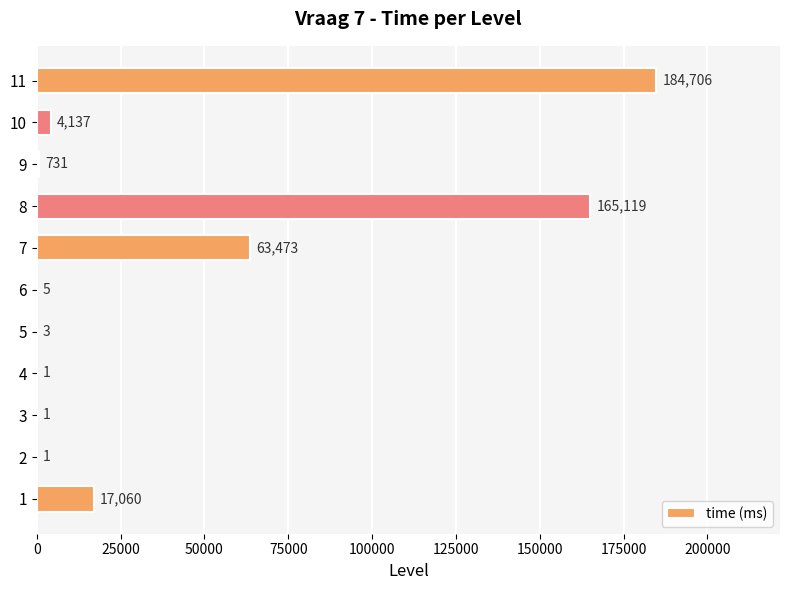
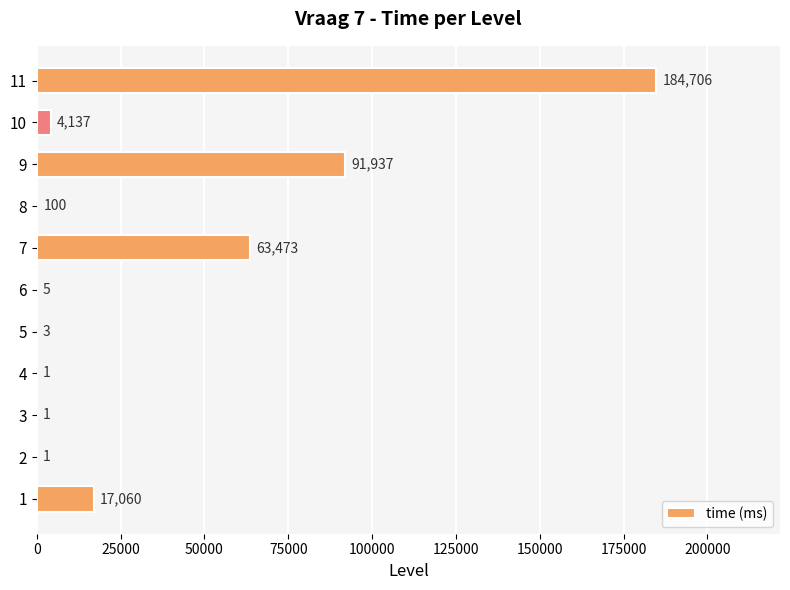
9: 731 -> 91,937
8: 165,119 -> 100
